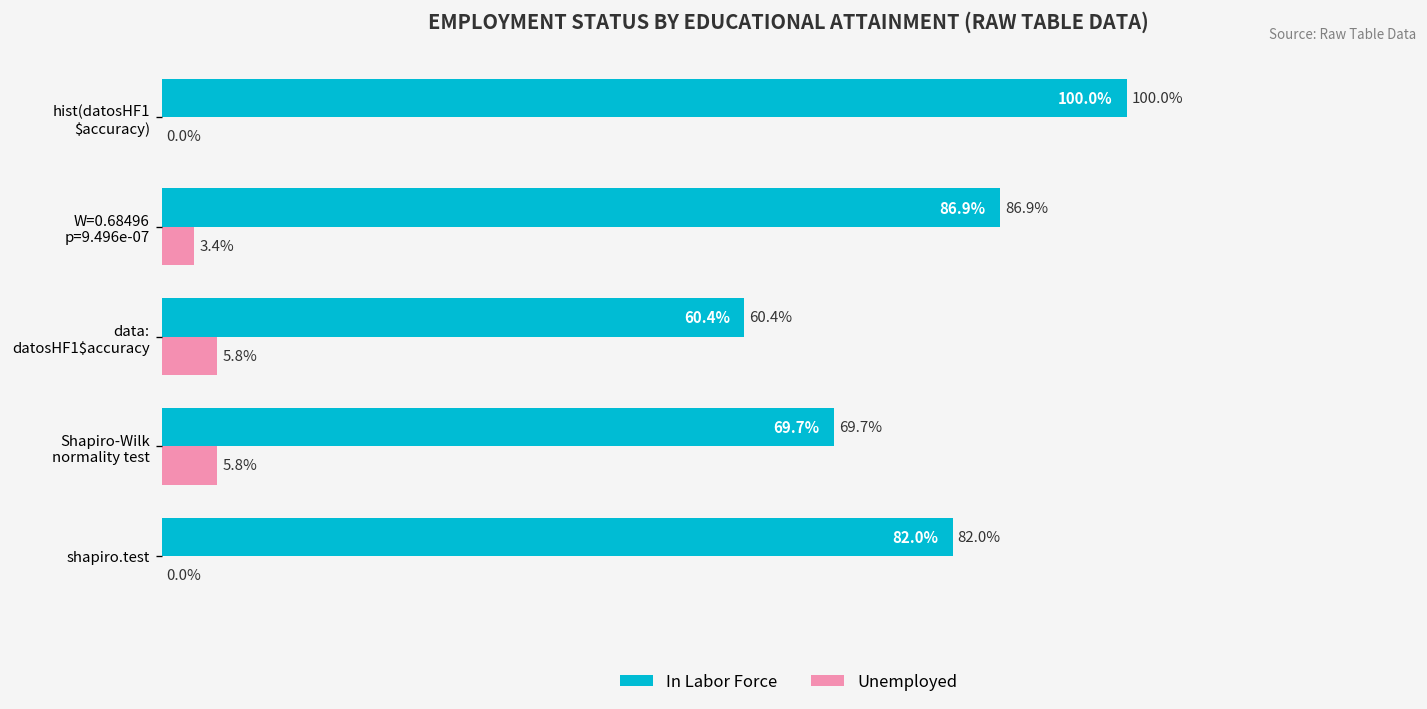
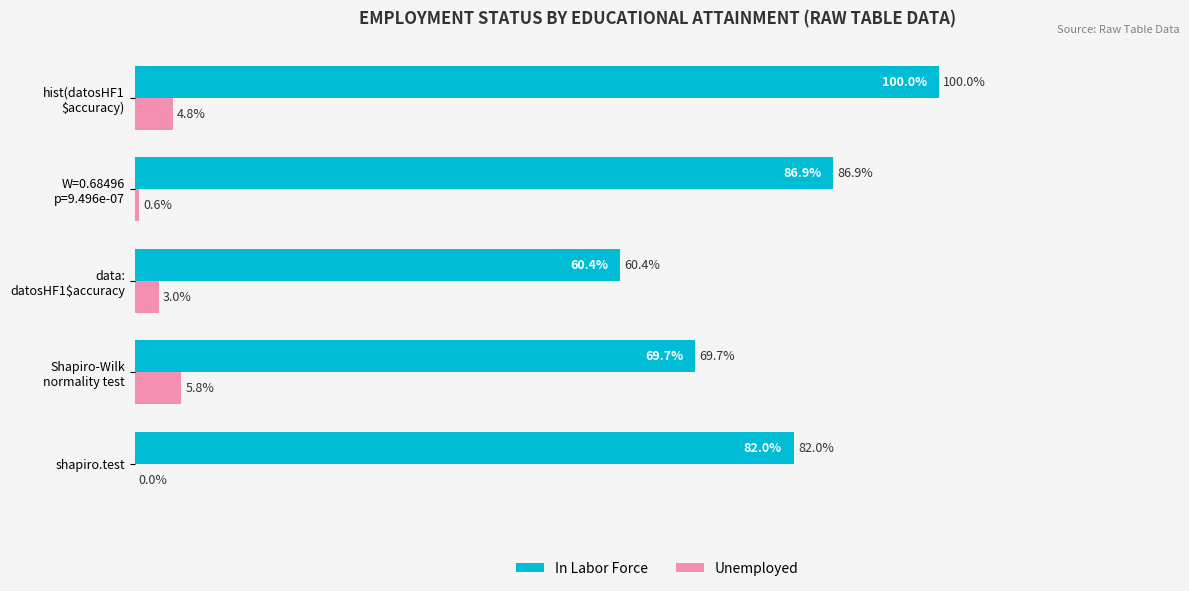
Unemployed, hist(datosHF1 $accuracy): 0.0% -> 4.8%
Unemployed, W=0.68496 p=9.496e-07: 3.4% -> 0.6%
Unemployed, data: datosHF1$accuracy: 5.8% -> 3.0%
